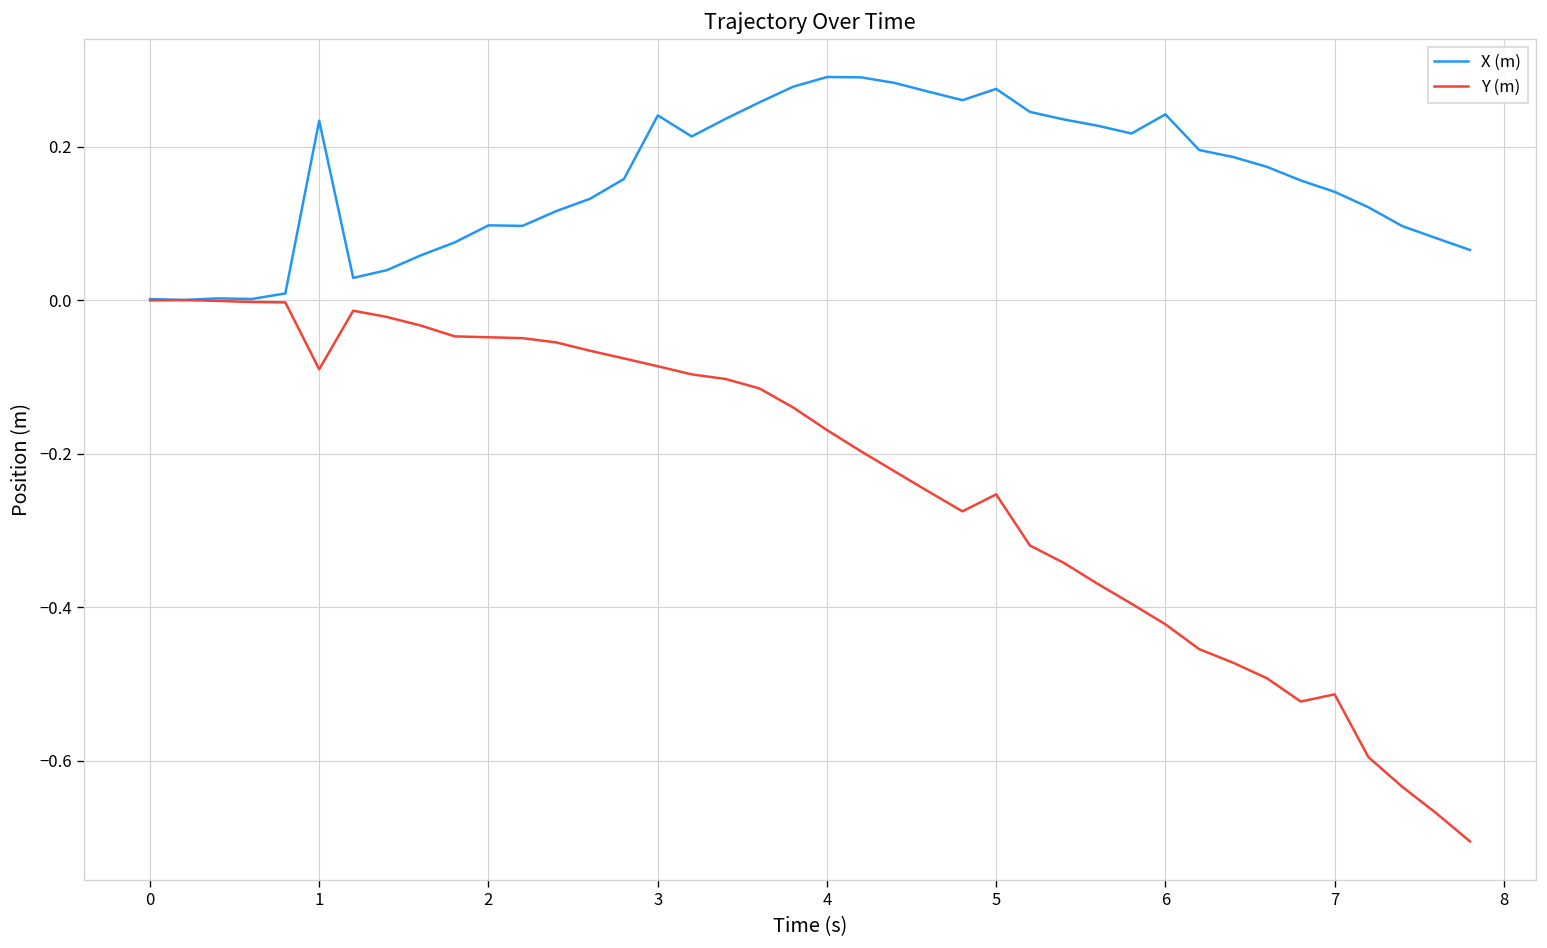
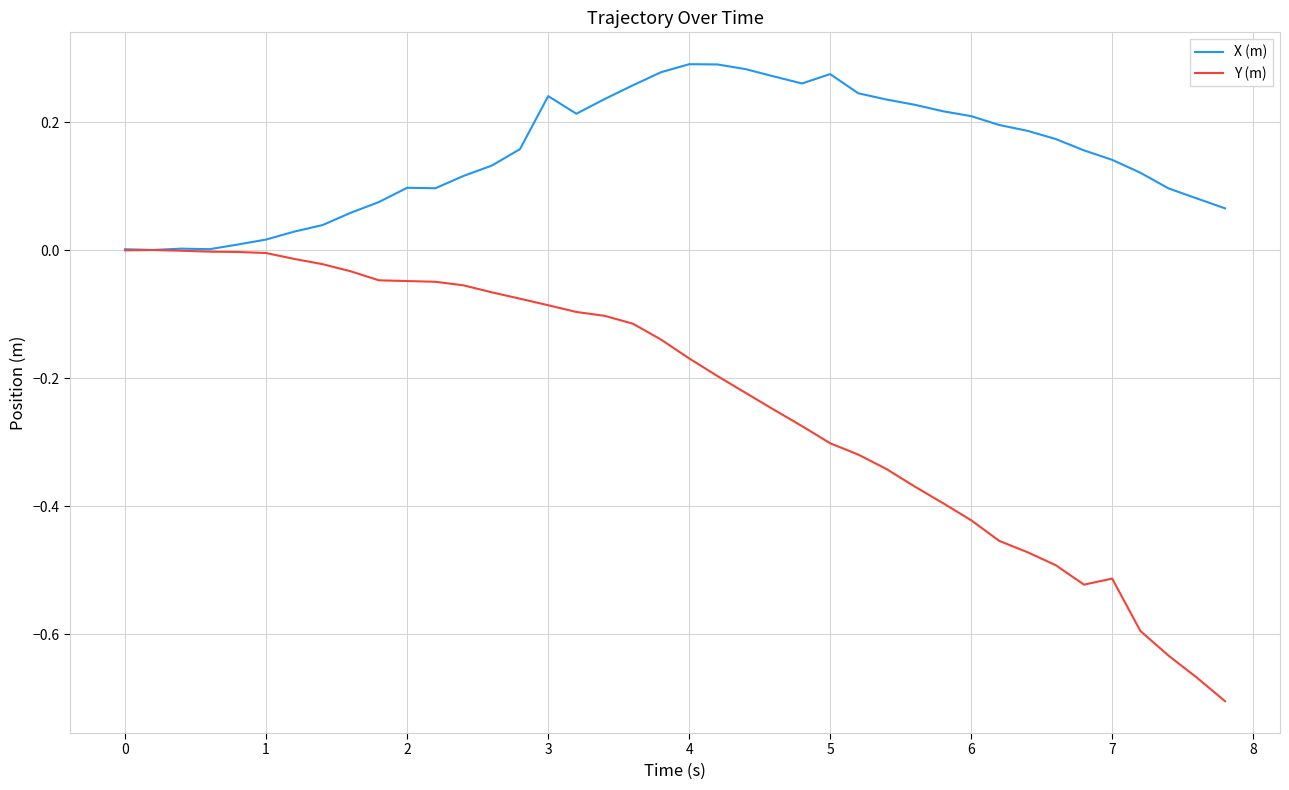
X (m), 1: 0.23 -> 0.02
Y (m), 1: -0.09 -> 0.00
Y (m), 5: -0.25 -> -0.30
X (m), 6: 0.24 -> 0.21
